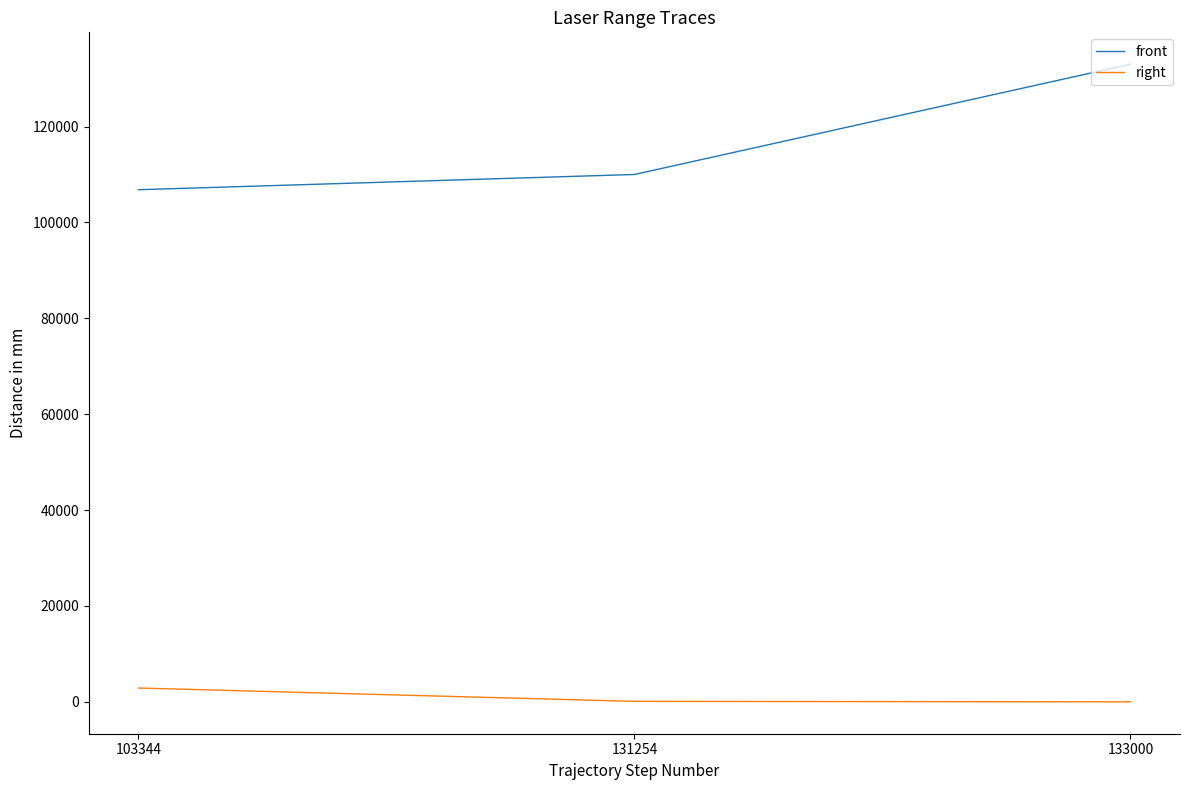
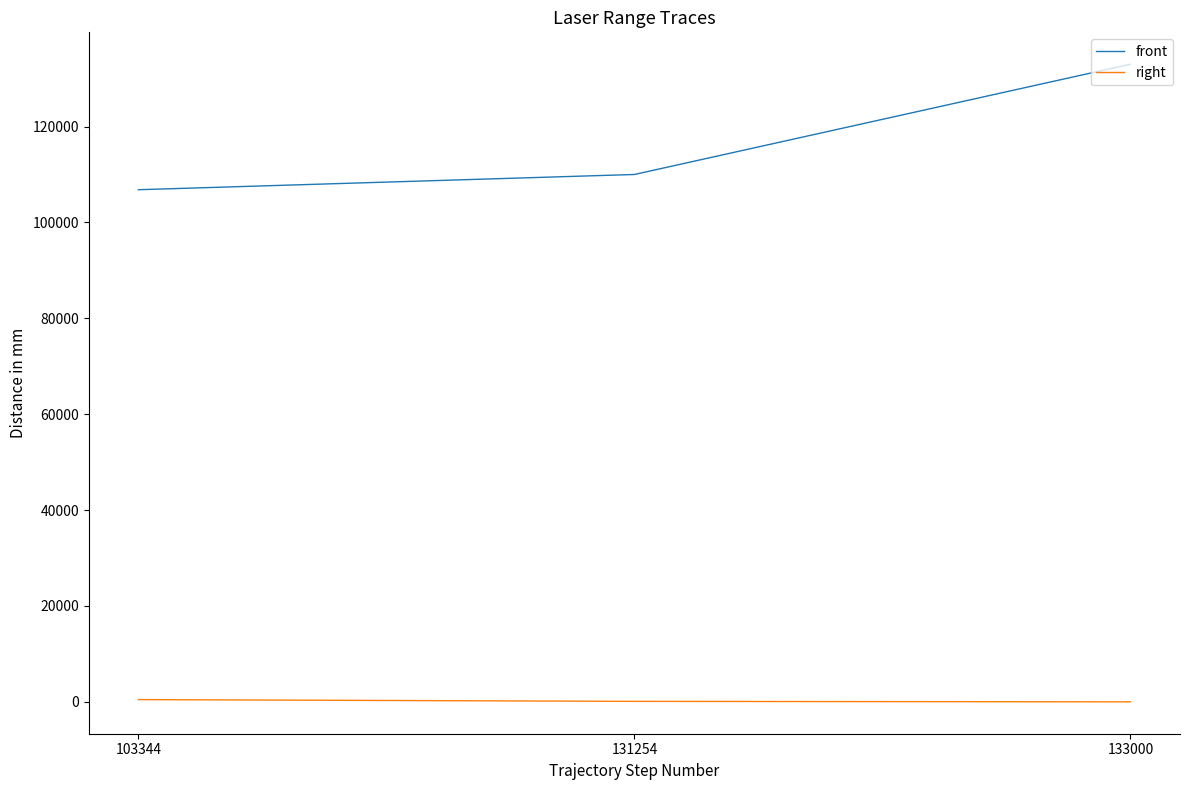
right, 103344: 3000 -> 0
